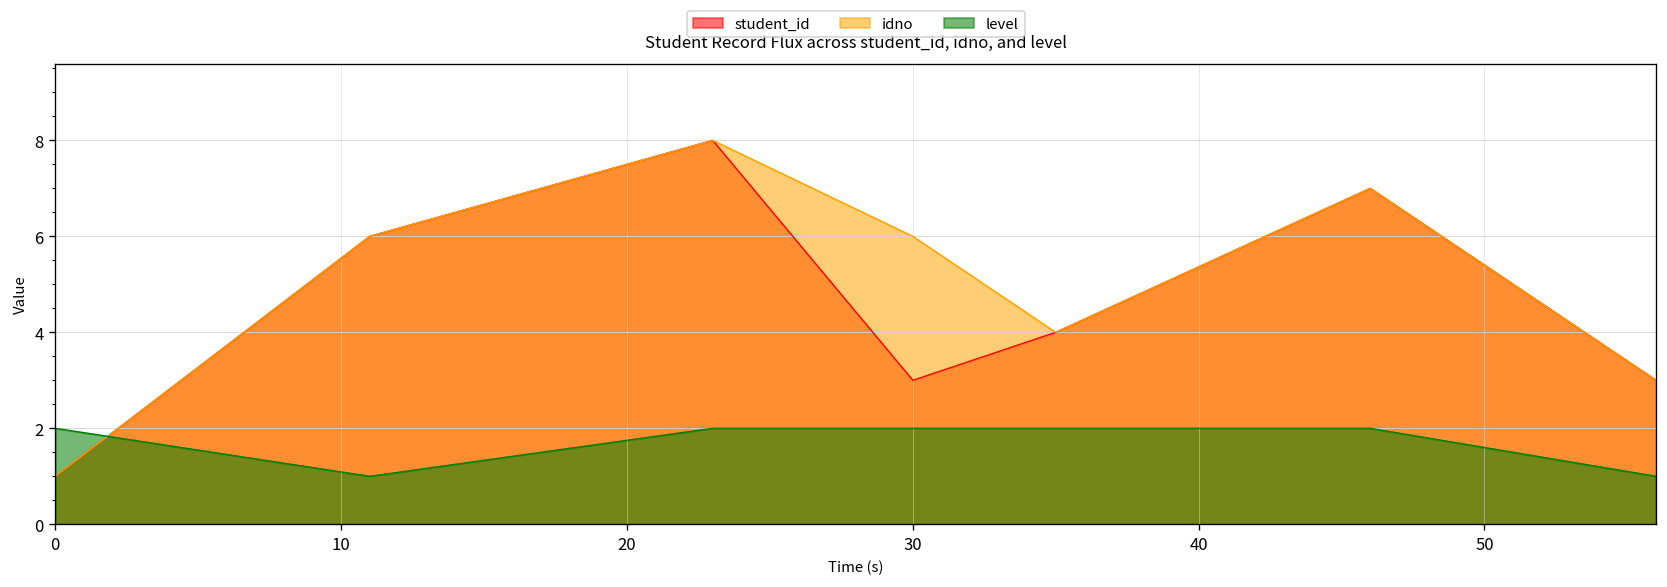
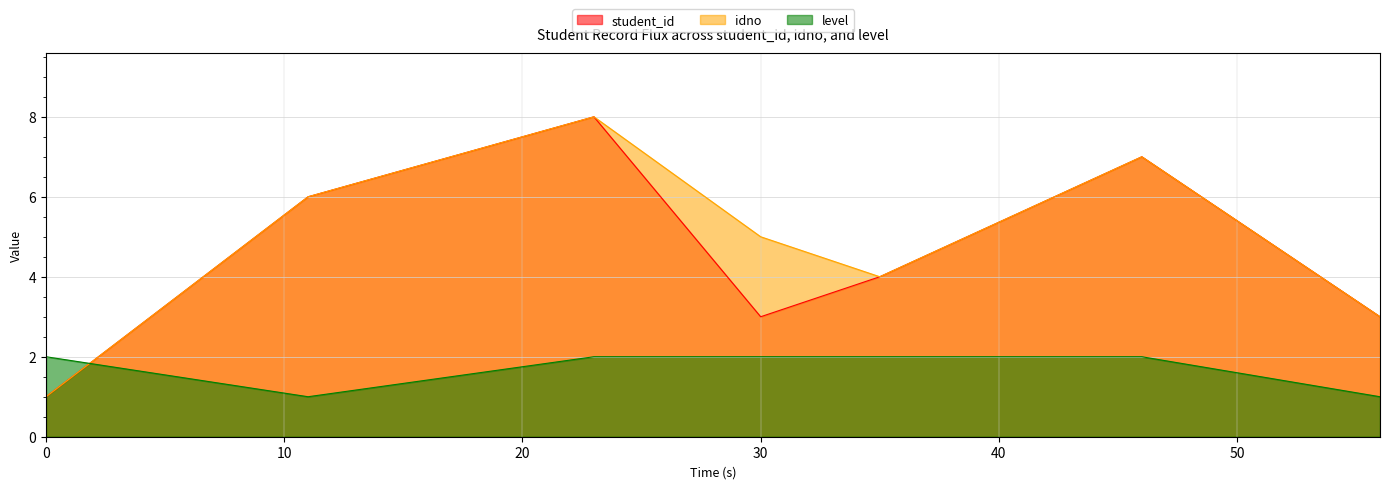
idno, 30: 6 -> 5
